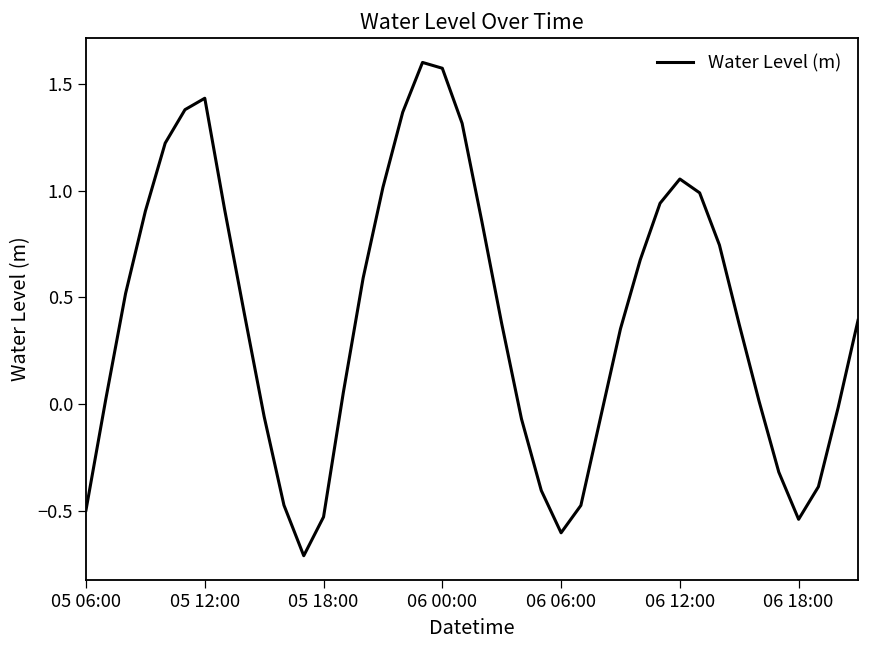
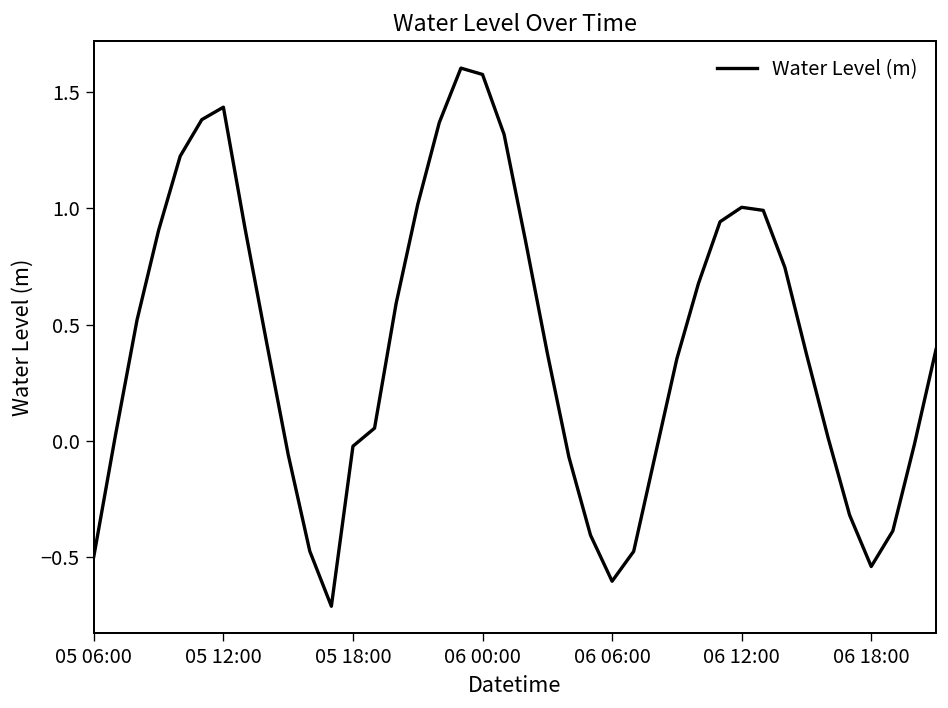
05 18:00: -0.53 -> -0.02
06 12:00: 1.06 -> 1.00
